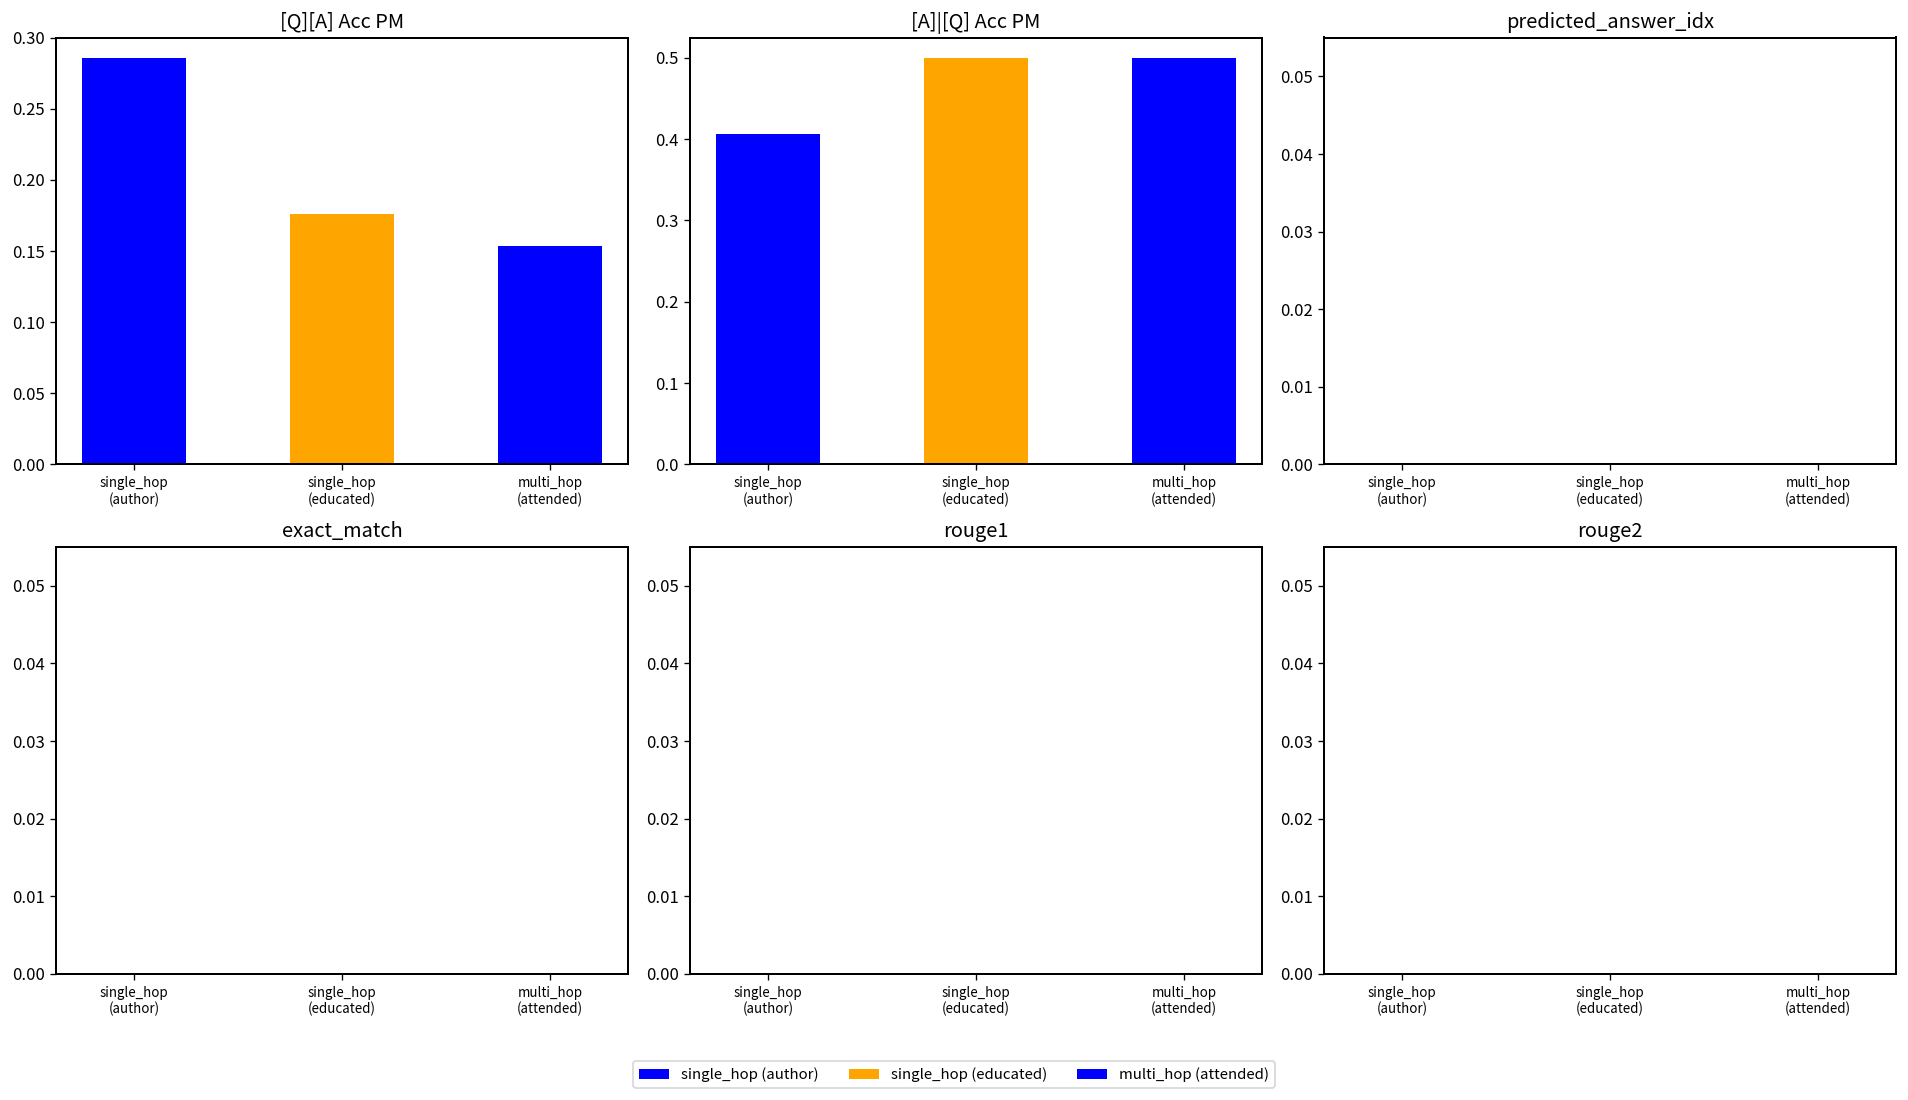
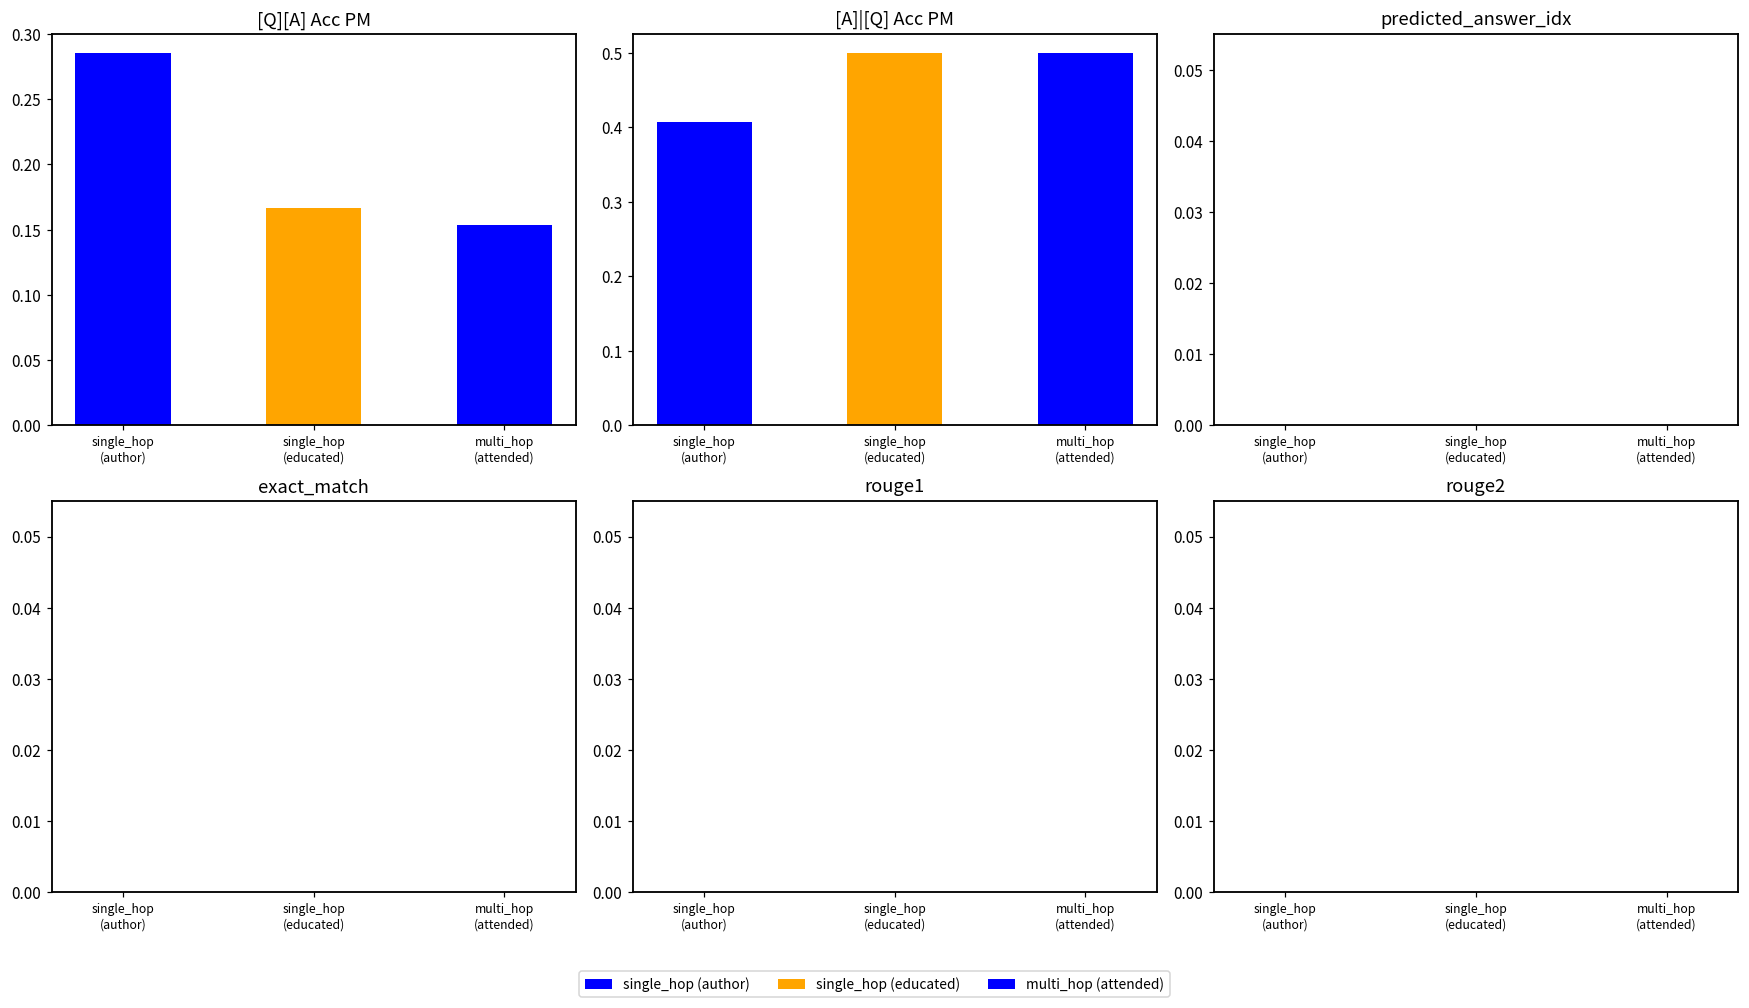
[Q][A] Acc PM, single_hop (educated): 0.176 -> 0.167
